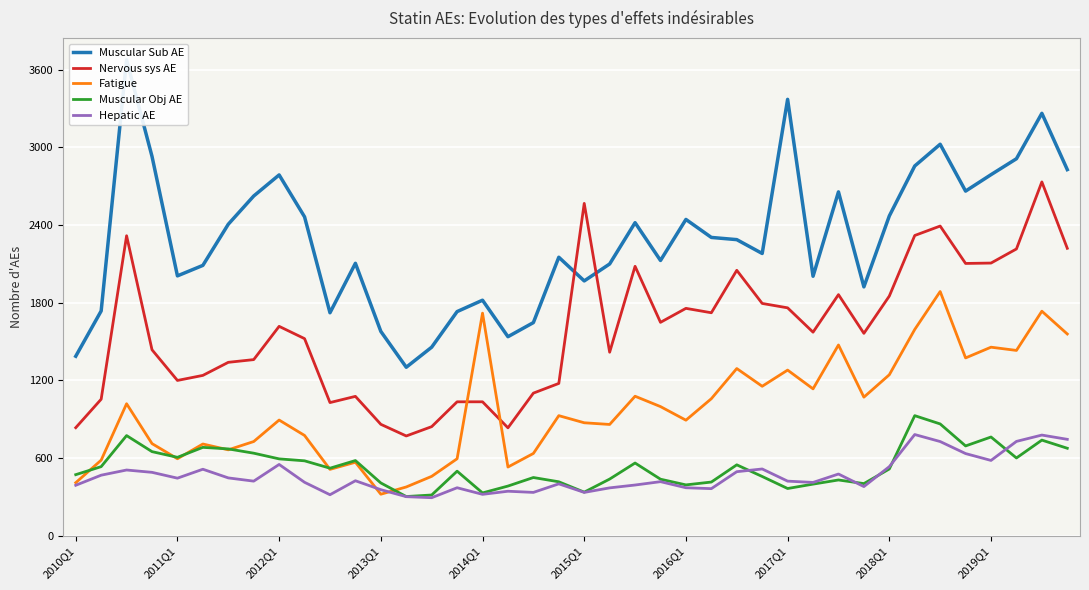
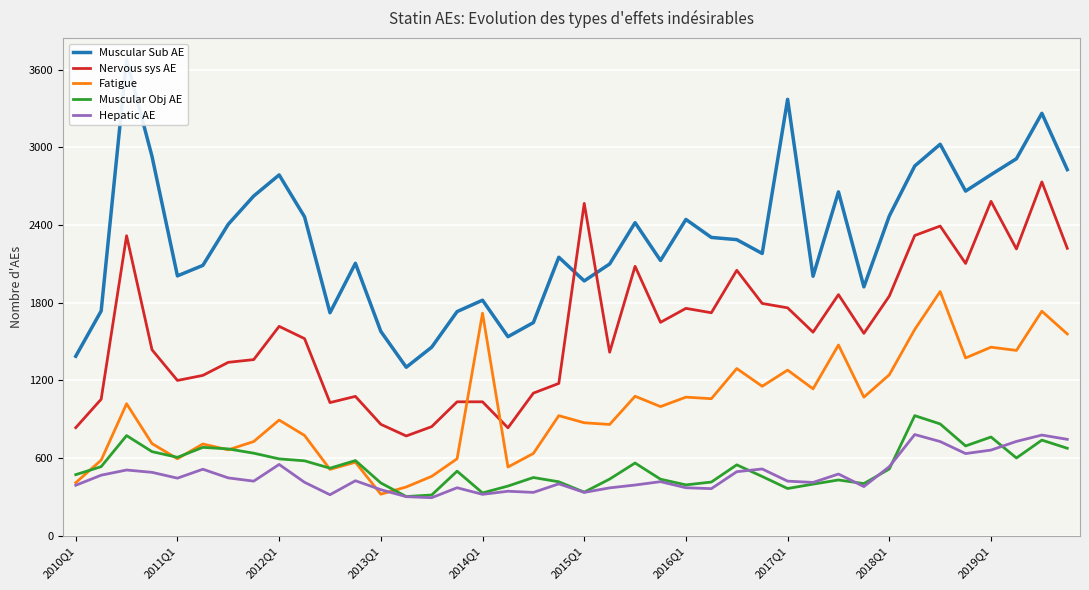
Fatigue, 2016Q1: 890 -> 1070
Nervous sys AE, 2019Q1: 2110 -> 2580
Hepatic AE, 2019Q1: 580 -> 660
